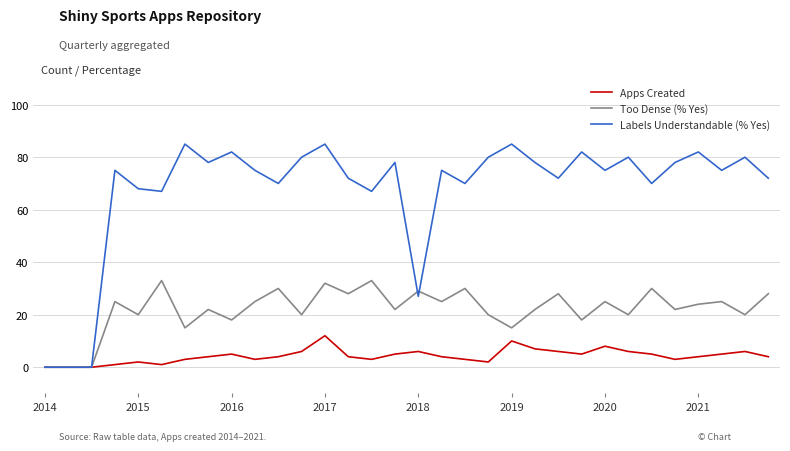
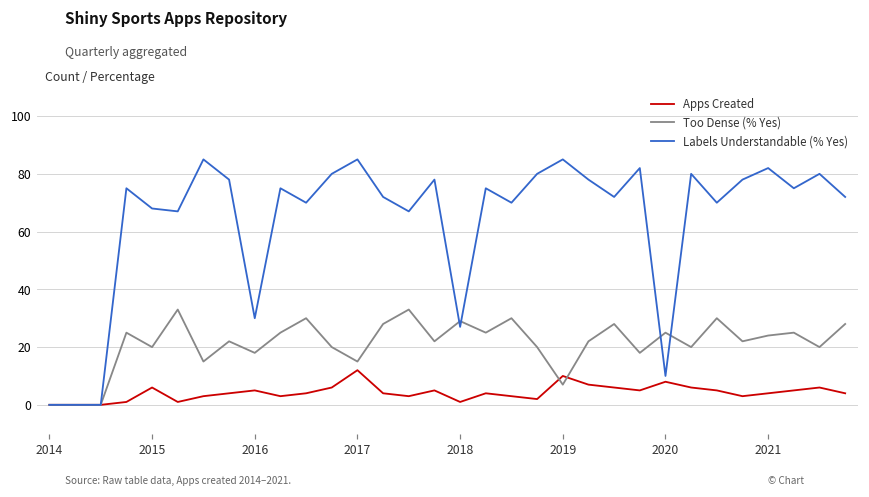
Apps Created, 2015: 2 -> 6
Labels Understandable (% Yes), 2016: 82 -> 30
Too Dense (% Yes), 2017: 32 -> 15
Apps Created, 2018: 6 -> 1
Too Dense (% Yes), 2019: 15 -> 7
Labels Understandable (% Yes), 2020: 75 -> 10
